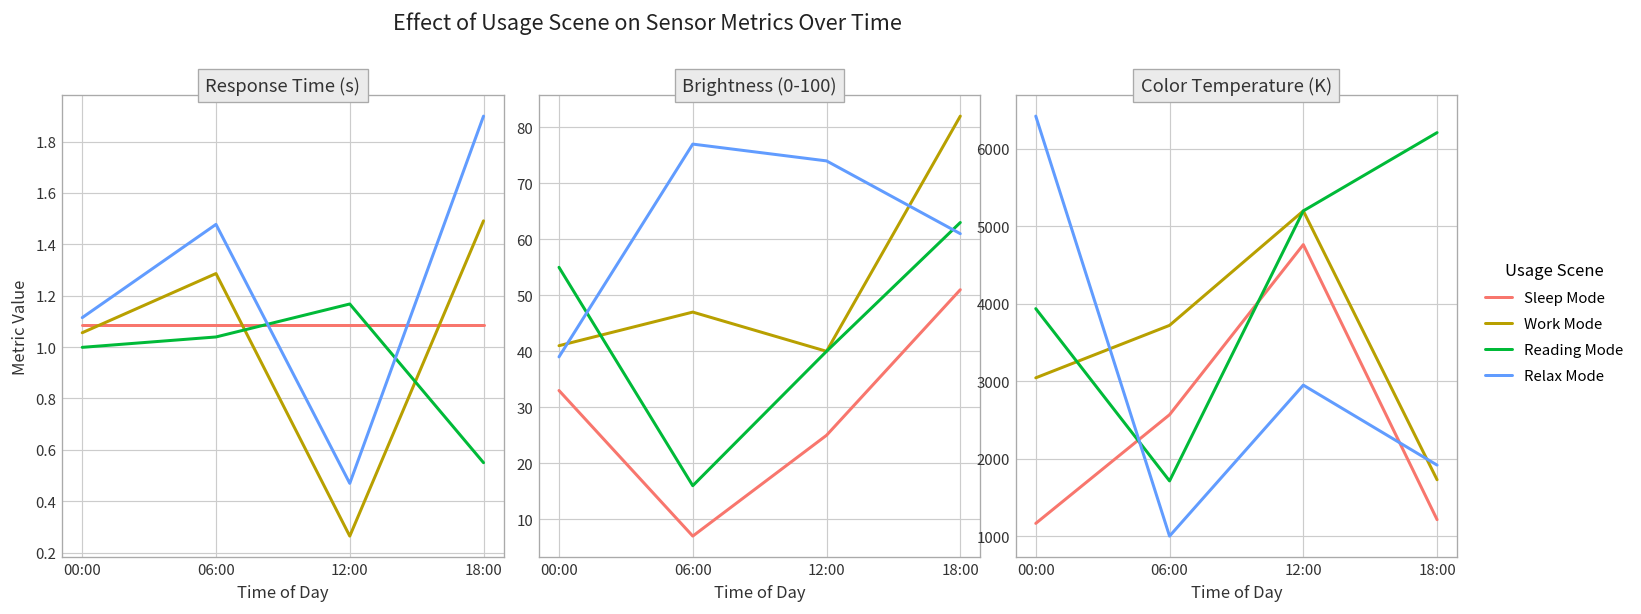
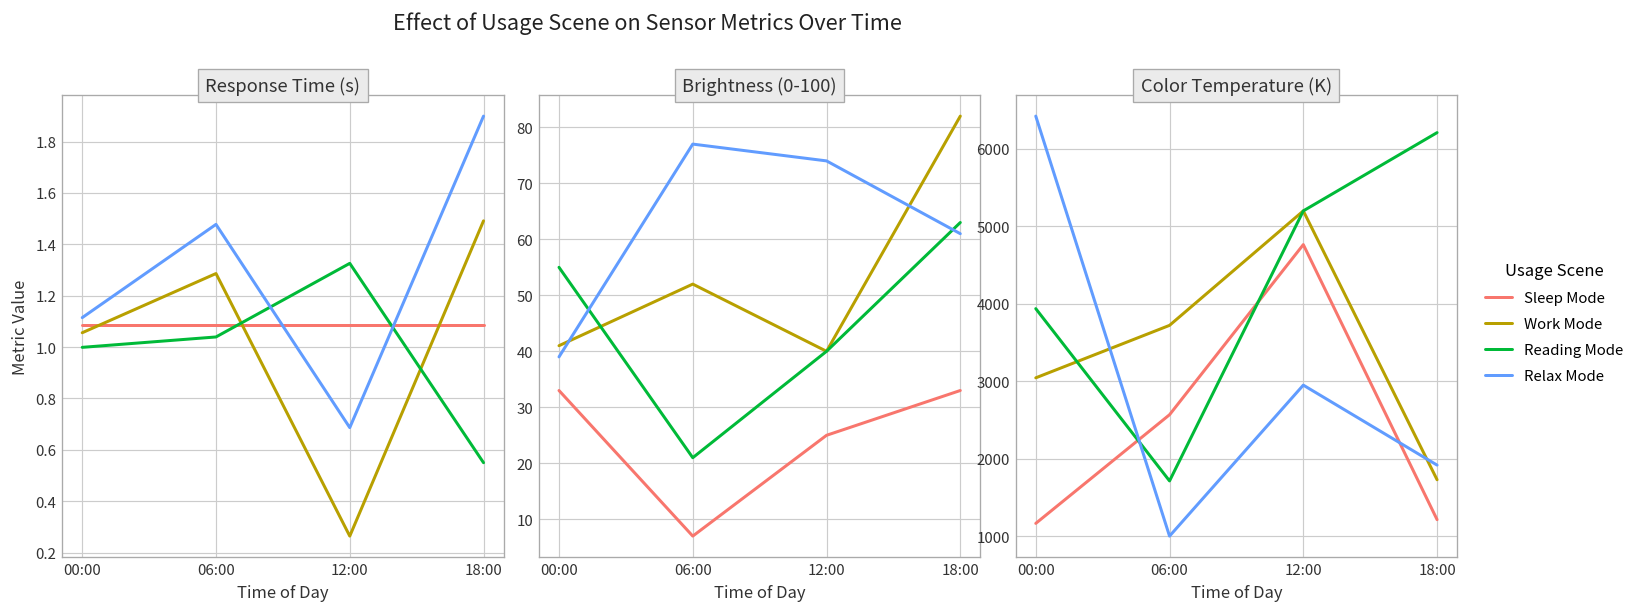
Response Time (s), Reading Mode, 12:00: 1.17 -> 1.33
Response Time (s), Relax Mode, 12:00: 0.47 -> 0.69
Brightness (0-100), Work Mode, 06:00: 47 -> 52
Brightness (0-100), Reading Mode, 06:00: 16 -> 21
Brightness (0-100), Sleep Mode, 18:00: 51 -> 33
